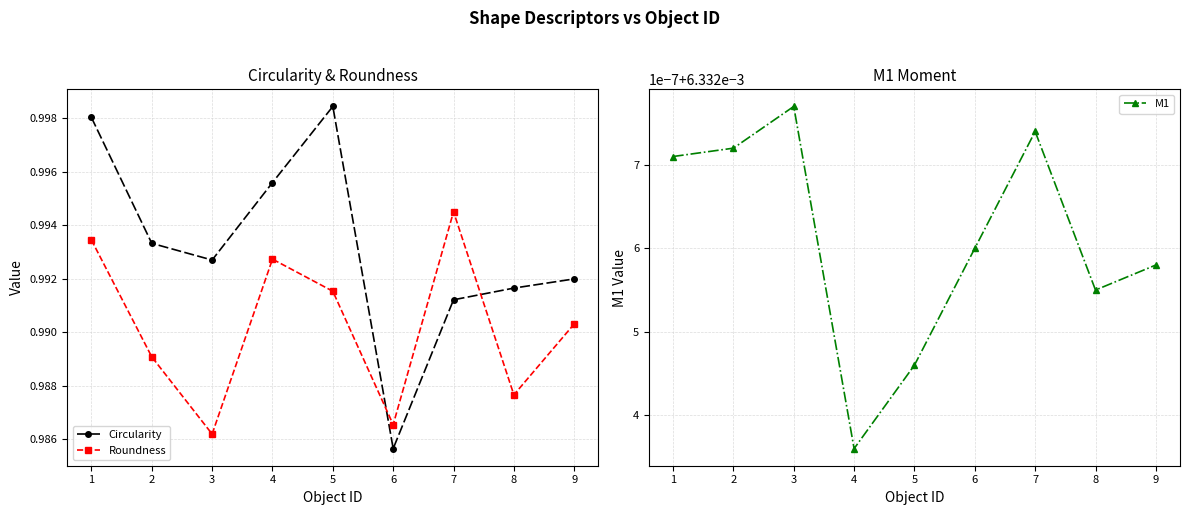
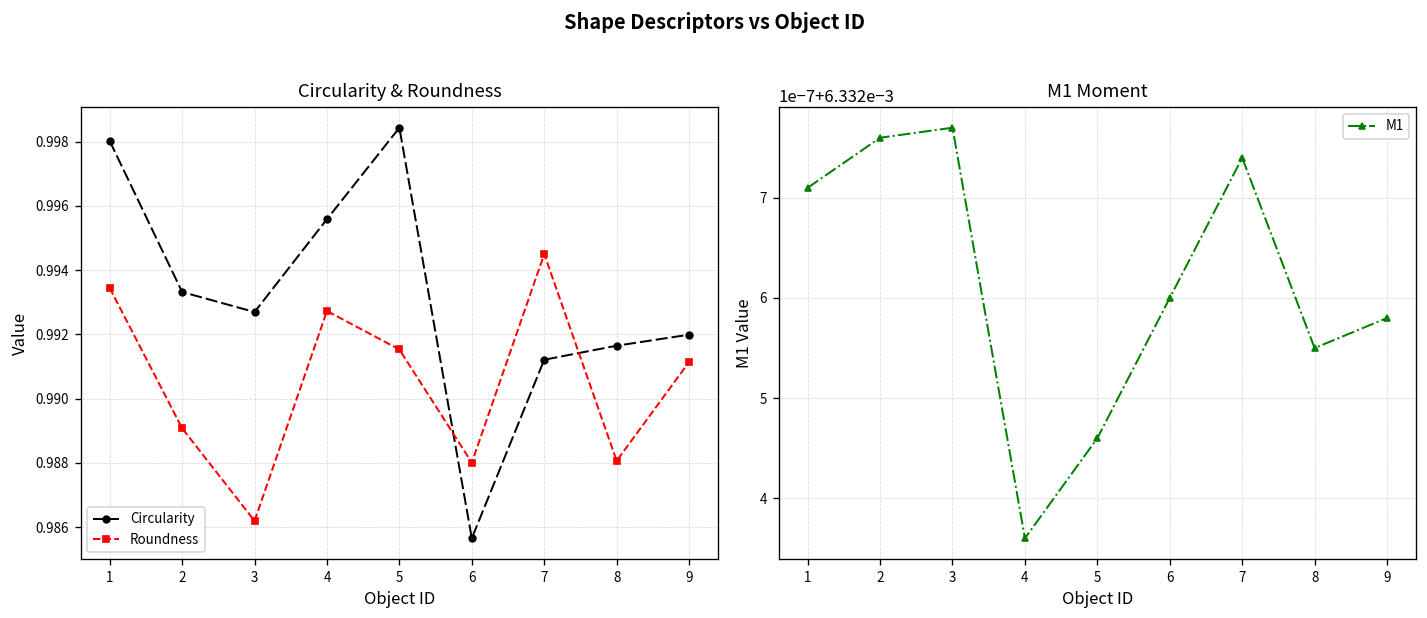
Circularity & Roundness, Roundness, 6: 0.9865 -> 0.9880
Circularity & Roundness, Roundness, 8: 0.9877 -> 0.9881
Circularity & Roundness, Roundness, 9: 0.9903 -> 0.9911
M1 Moment, 2: 0.00633272 -> 0.00633276
